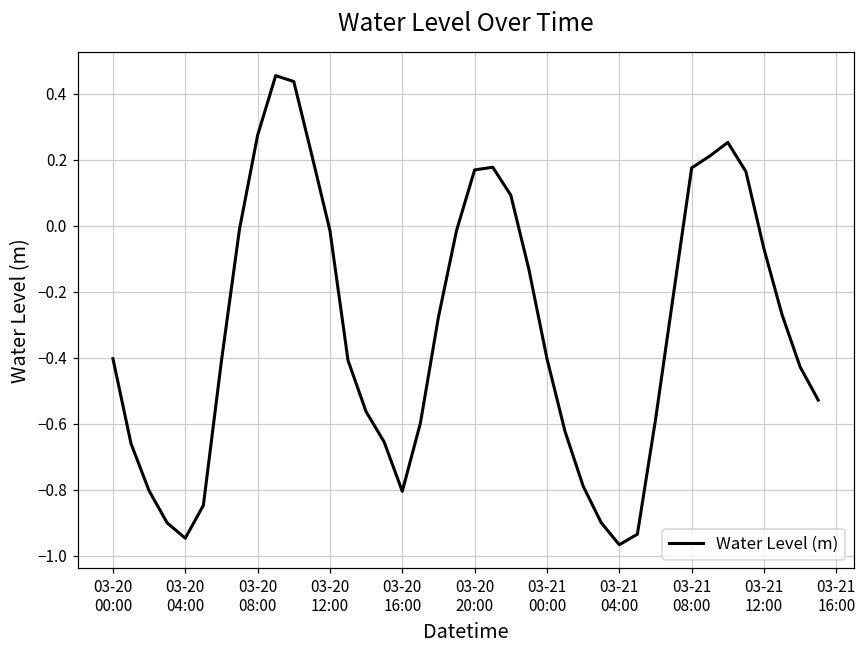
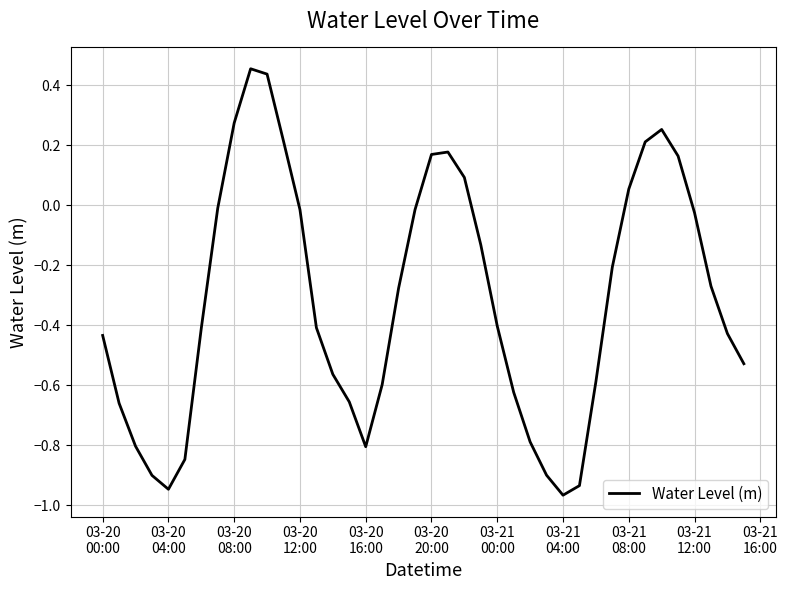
03-20 00:00: -0.40 -> -0.43
03-21 08:00: 0.18 -> 0.05
03-21 12:00: -0.07 -> -0.03
